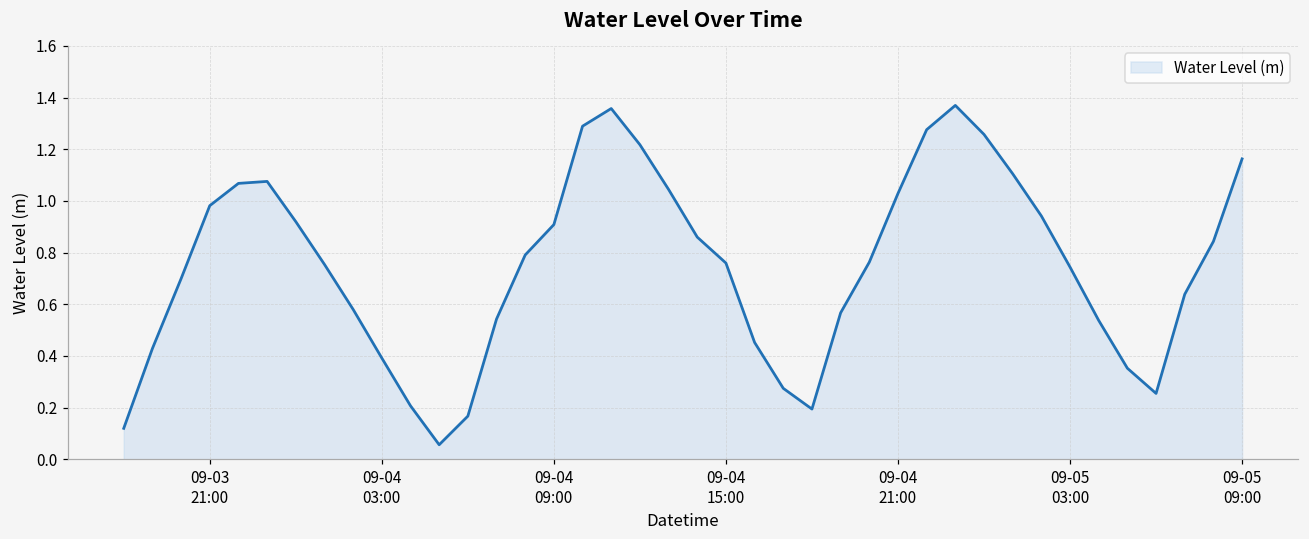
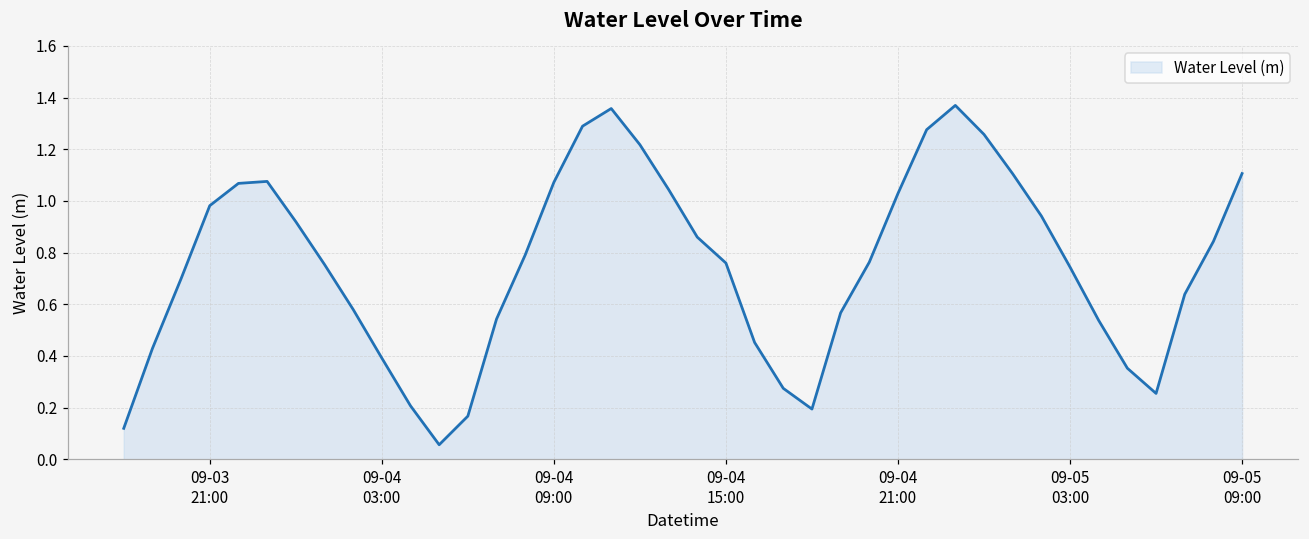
09-04 09:00: 0.91 -> 1.07
09-05 09:00: 1.16 -> 1.11
